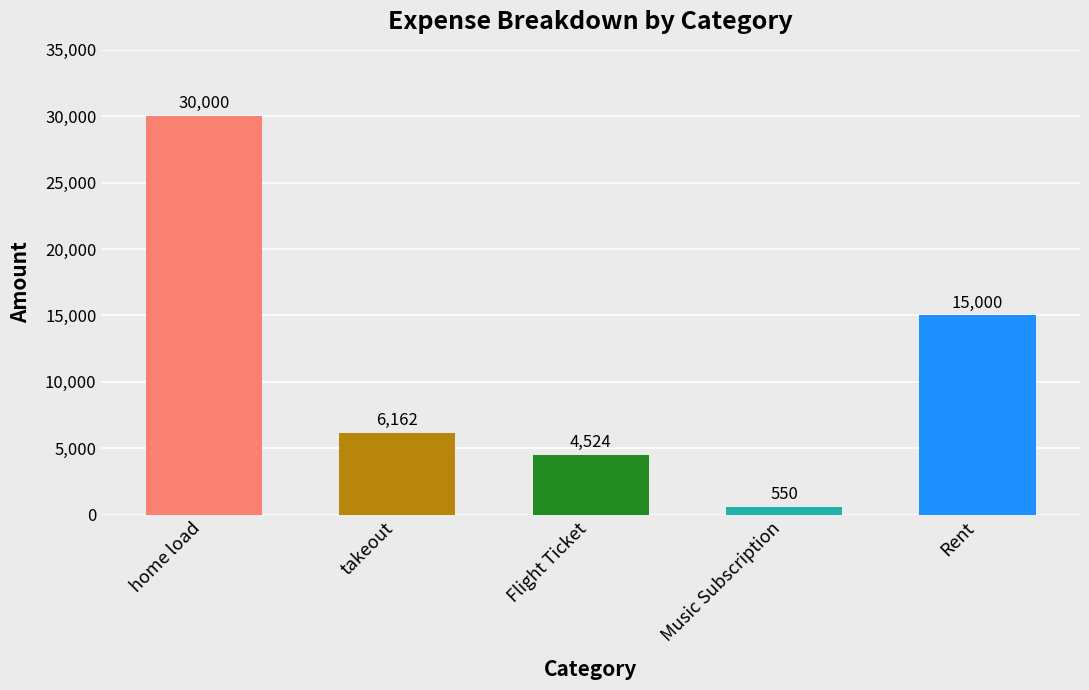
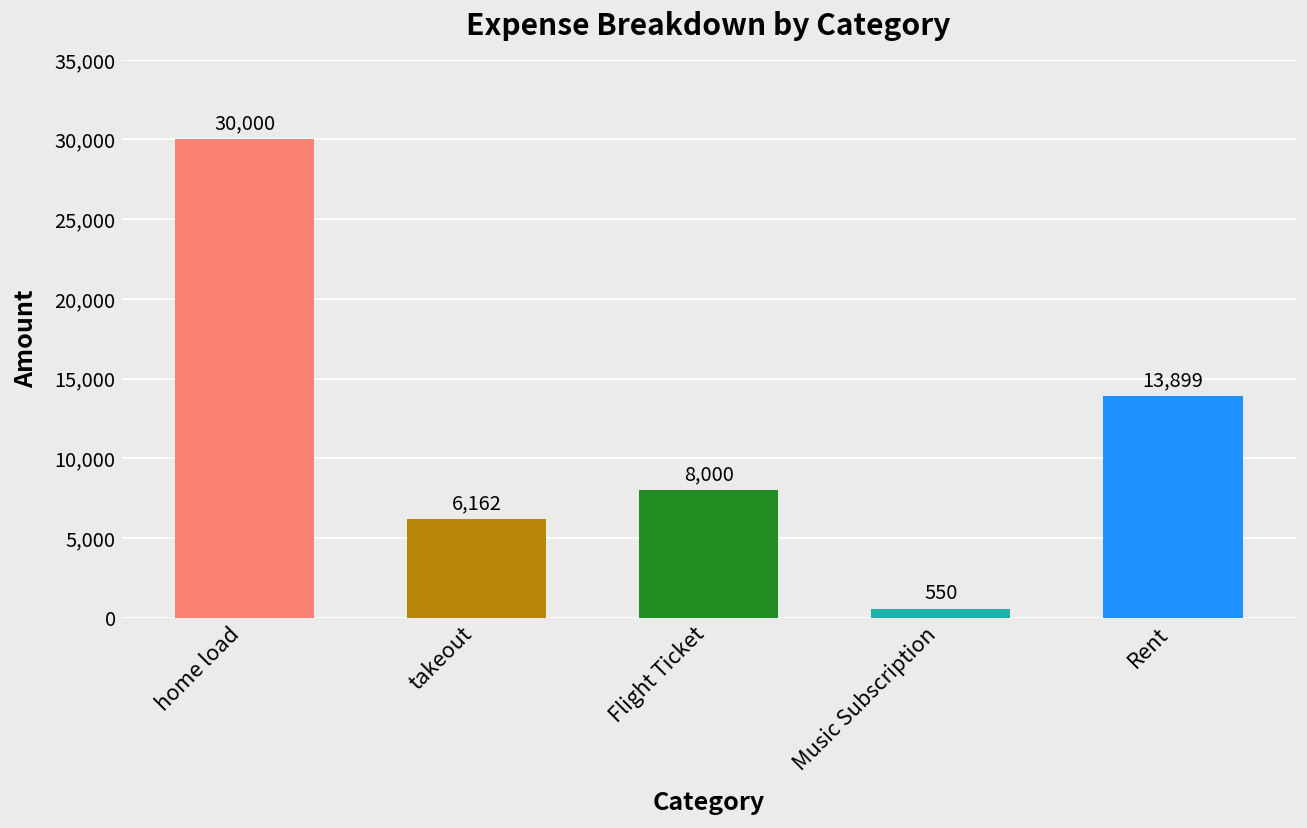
Flight Ticket: 4,524 -> 8,000
Rent: 15,000 -> 13,899
